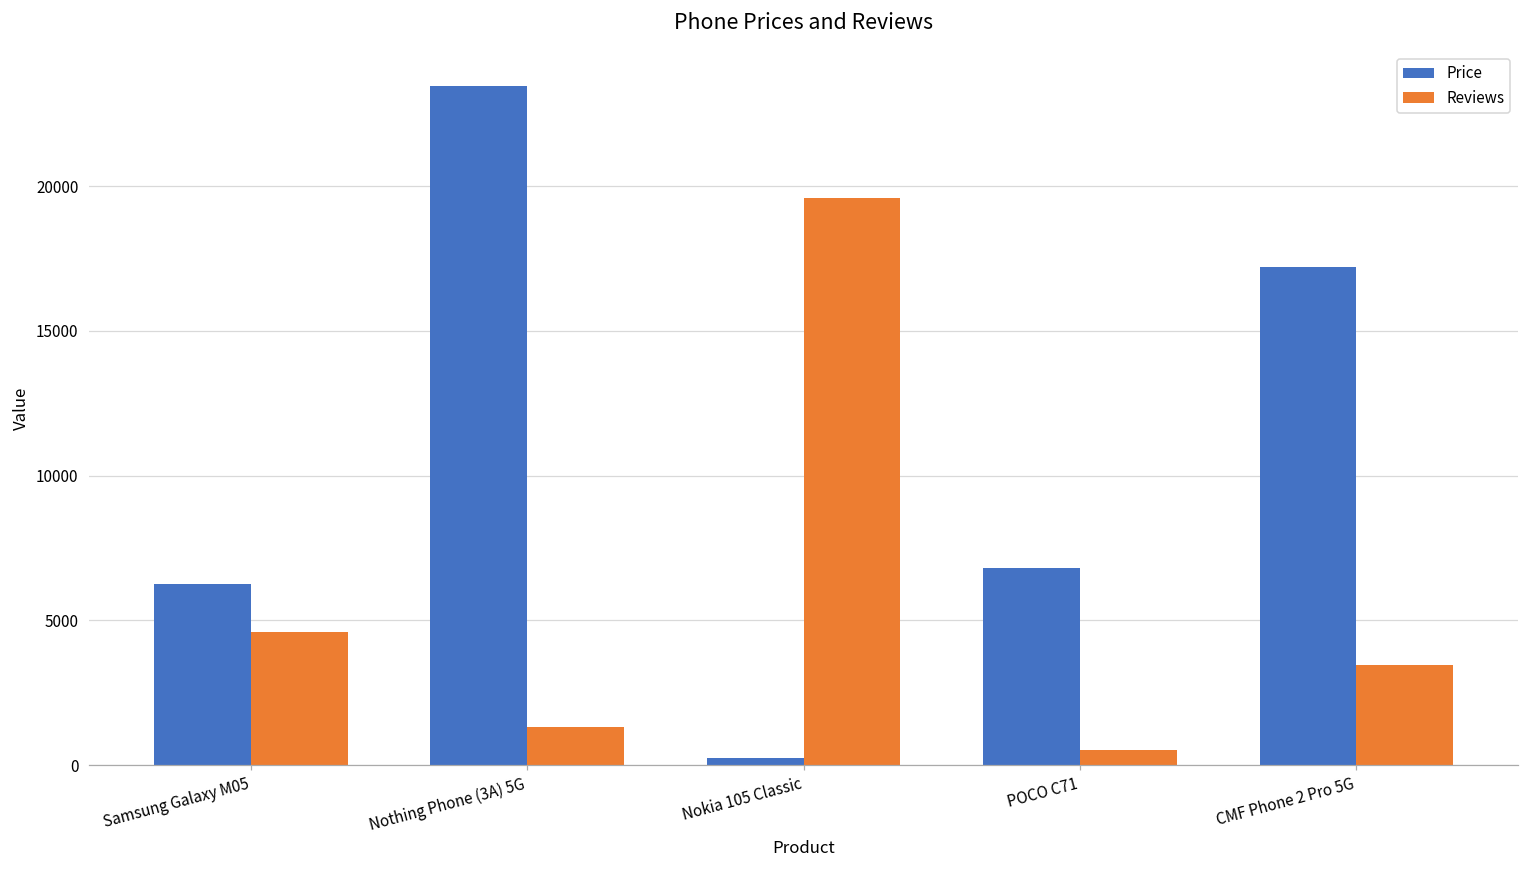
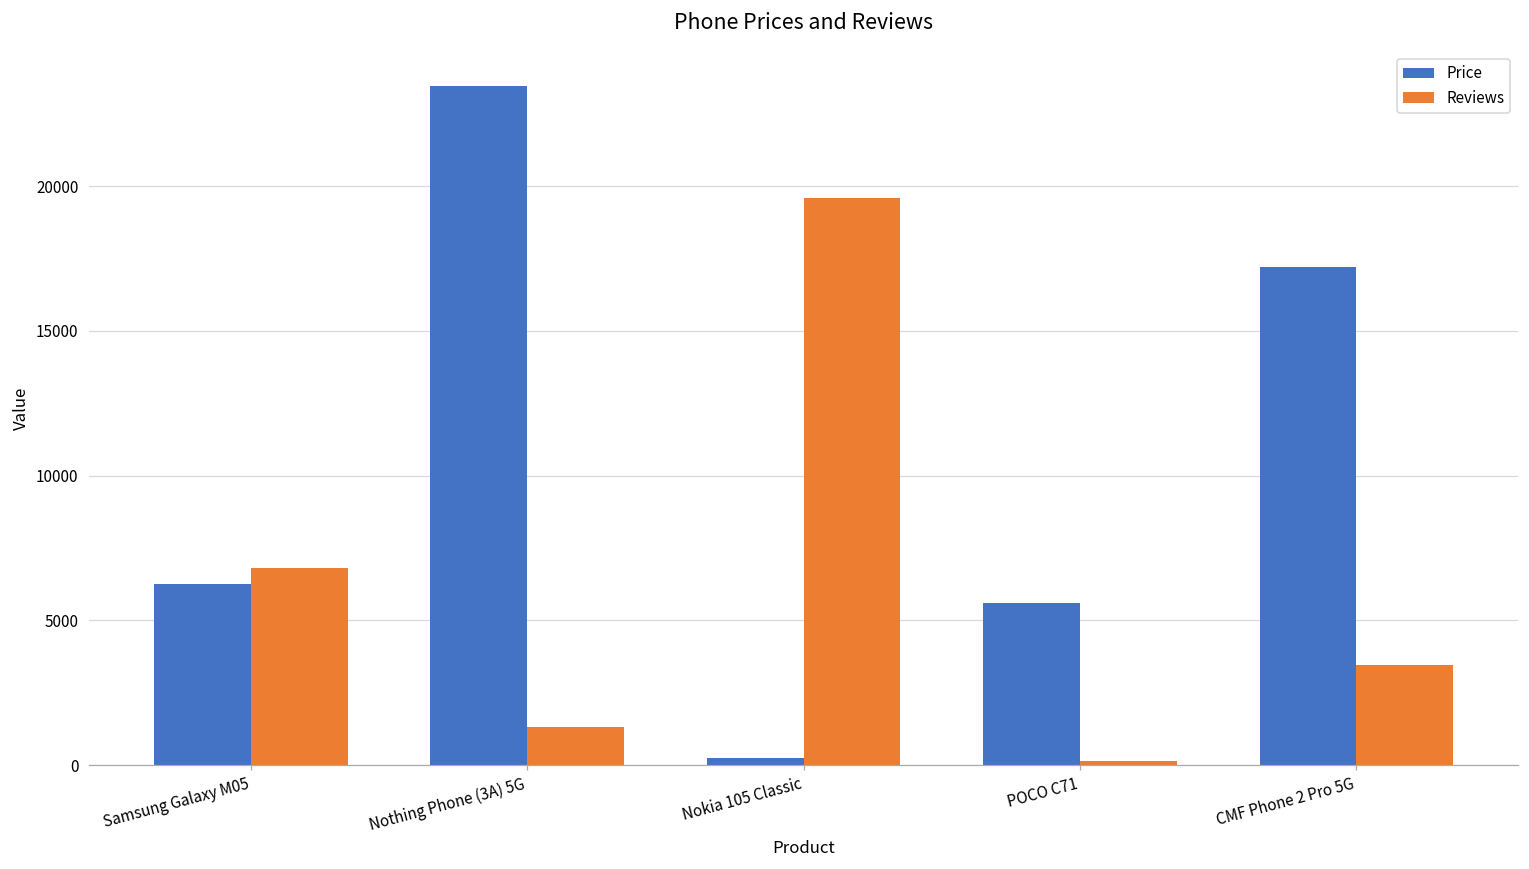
Reviews, Samsung Galaxy M05: 4600 -> 6800
Price, POCO C71: 6800 -> 5600
Reviews, POCO C71: 500 -> 200
